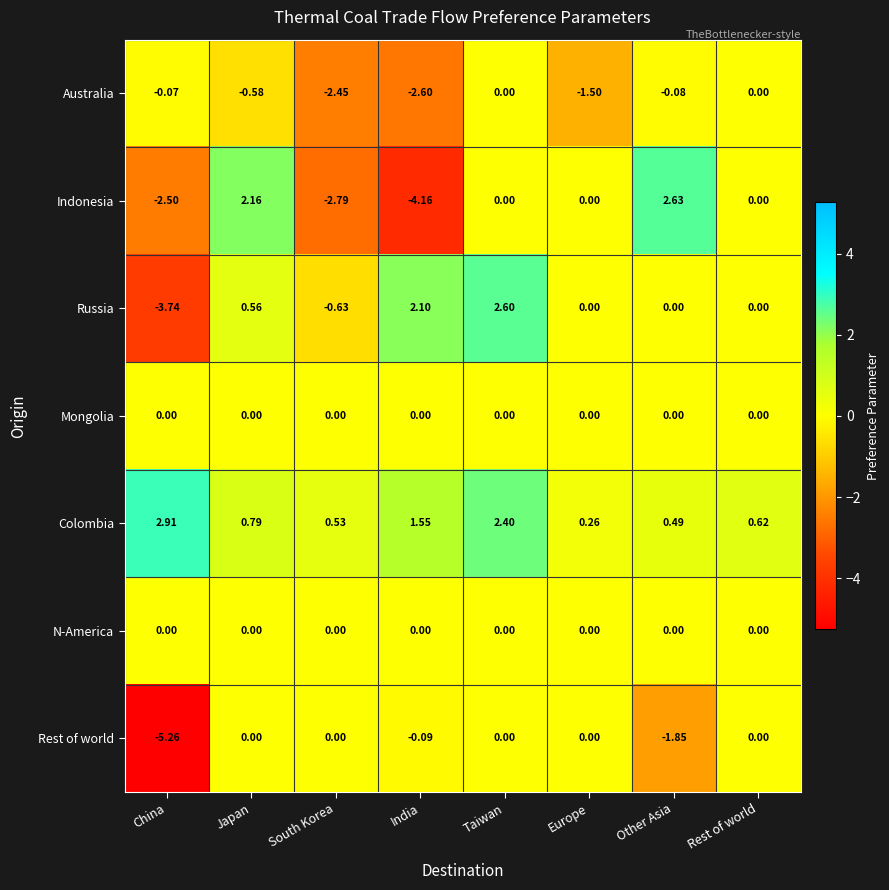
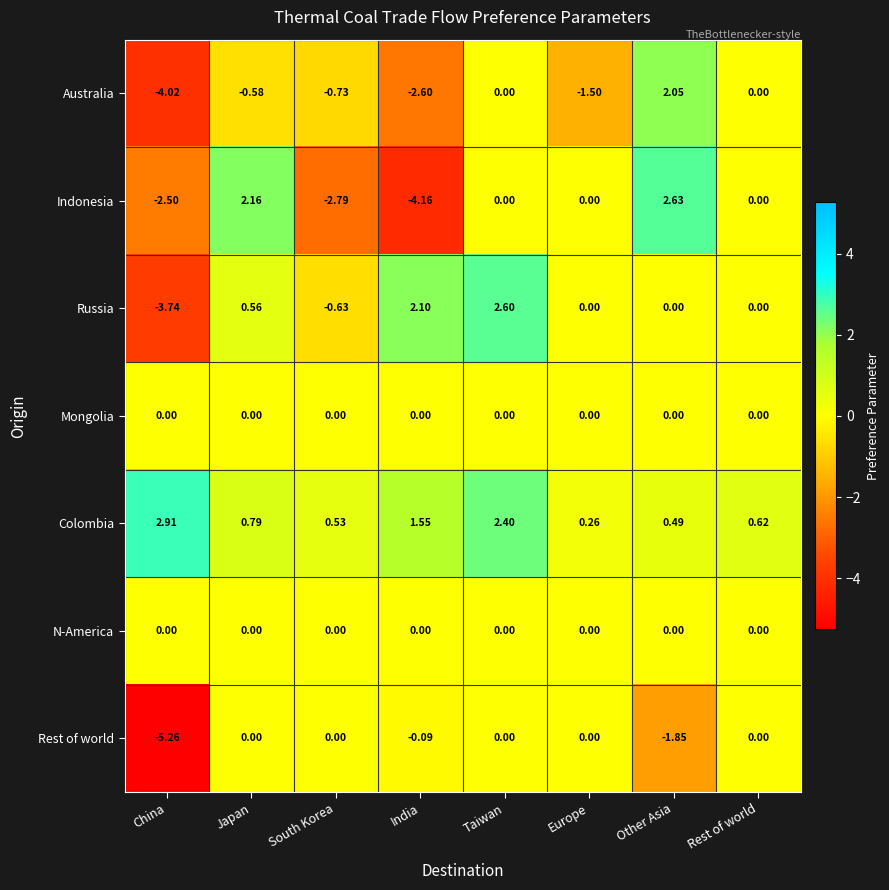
Australia, China: -0.07 -> -4.02
Australia, South Korea: -2.45 -> -0.73
Australia, Other Asia: -0.08 -> 2.05
